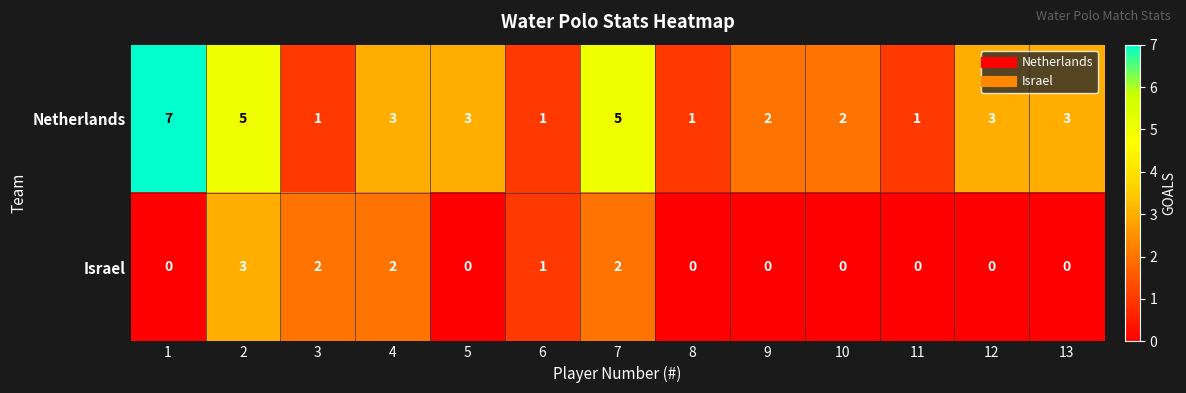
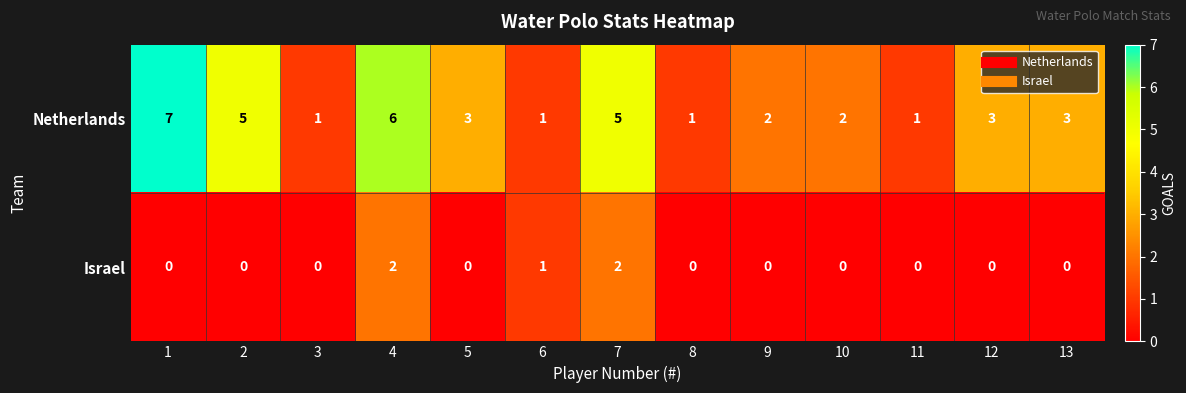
Netherlands, 4: 3 -> 6
Israel, 2: 3 -> 0
Israel, 3: 2 -> 0
